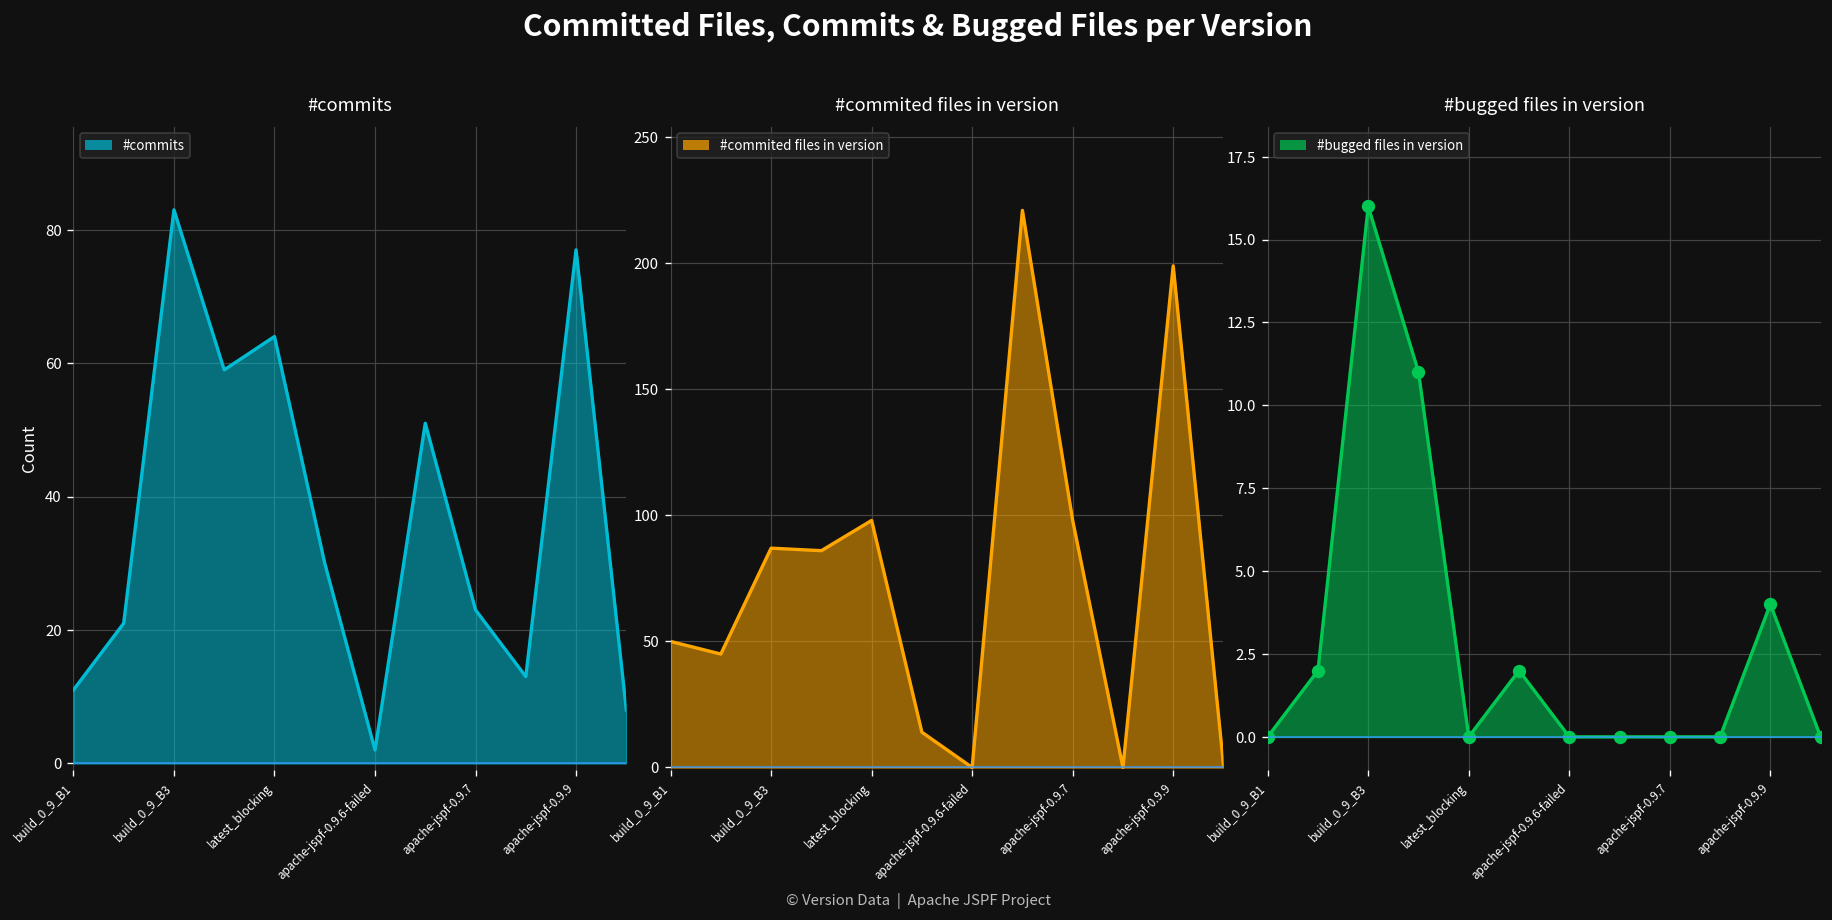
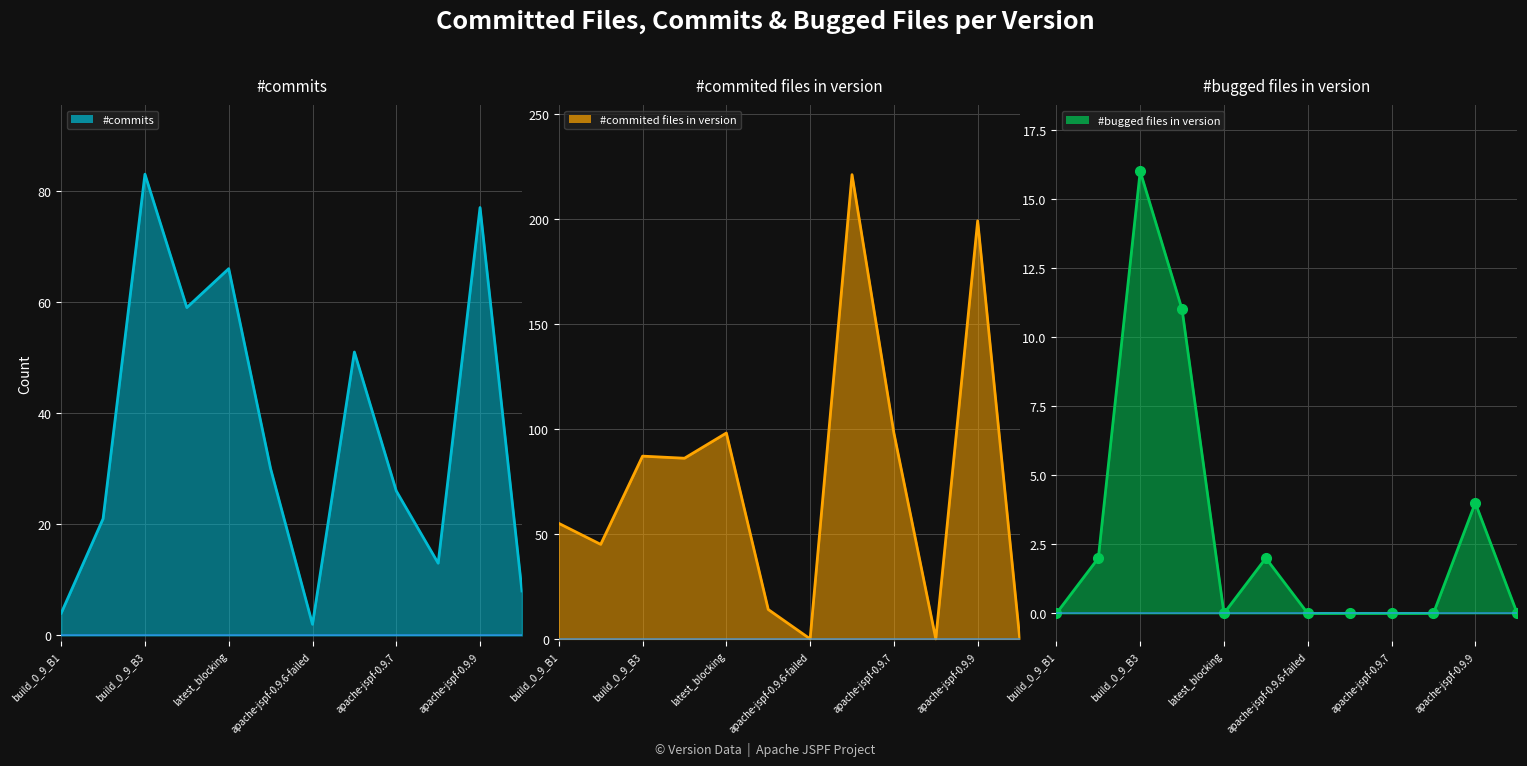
#commits, build_0_9_B1: 11 -> 4
#commits, latest_blocking: 64 -> 66
#commits, apache-jspf-0.9.7: 23 -> 26
#commited files in version, build_0_9_B1: 50 -> 55
